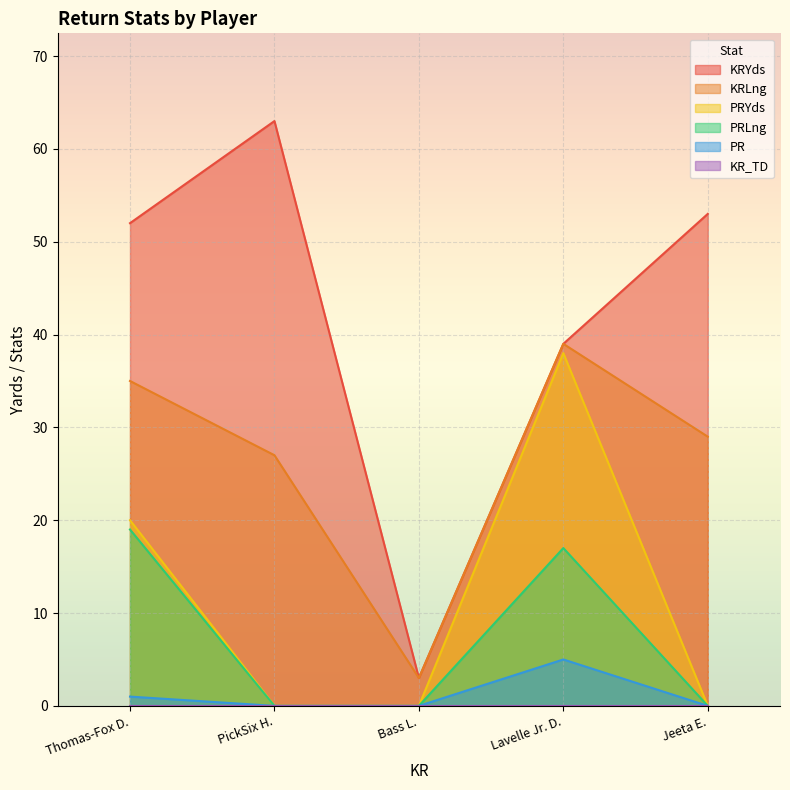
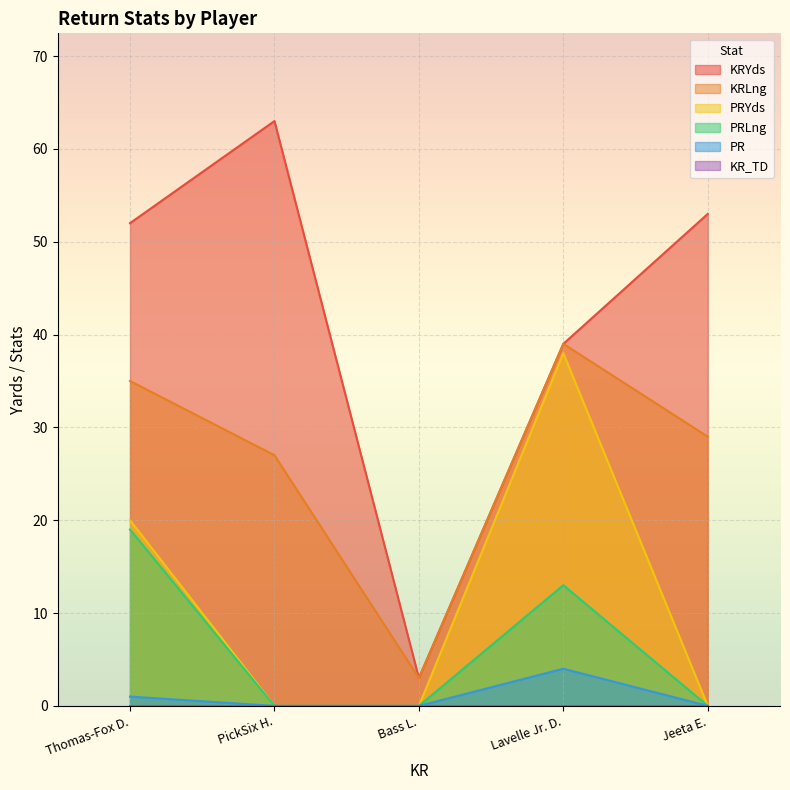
PRLng, Lavelle Jr. D.: 17 -> 13
PR, Lavelle Jr. D.: 5 -> 4
